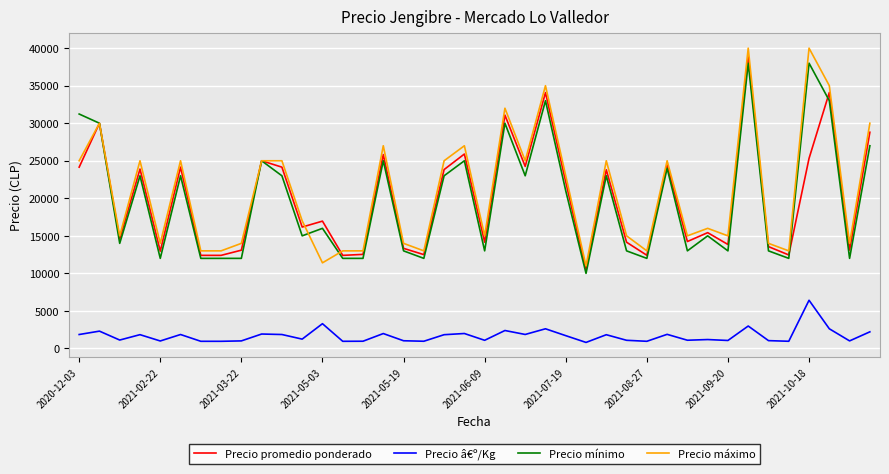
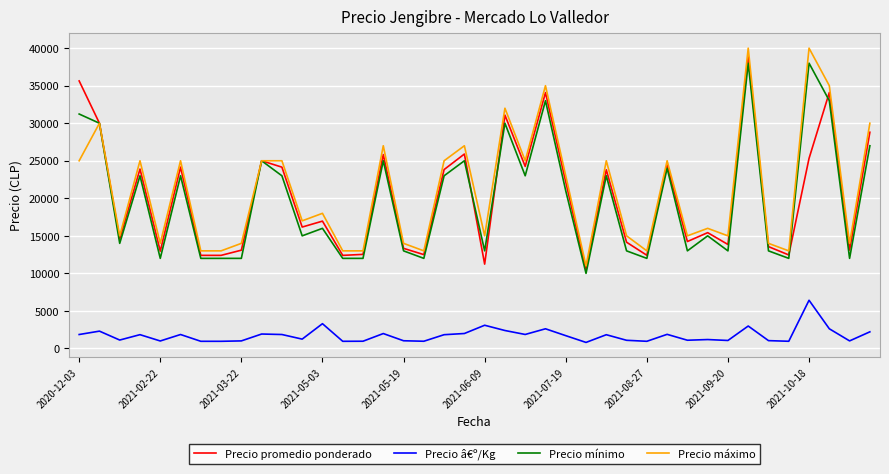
Precio promedio ponderado, 2020-12-03: 24000 -> 36000
Precio máximo, 2021-05-03: 11000 -> 18000
Precio promedio ponderado, 2021-06-09: 14000 -> 11000
Precio â€º/Kg, 2021-06-09: 1000 -> 3000
